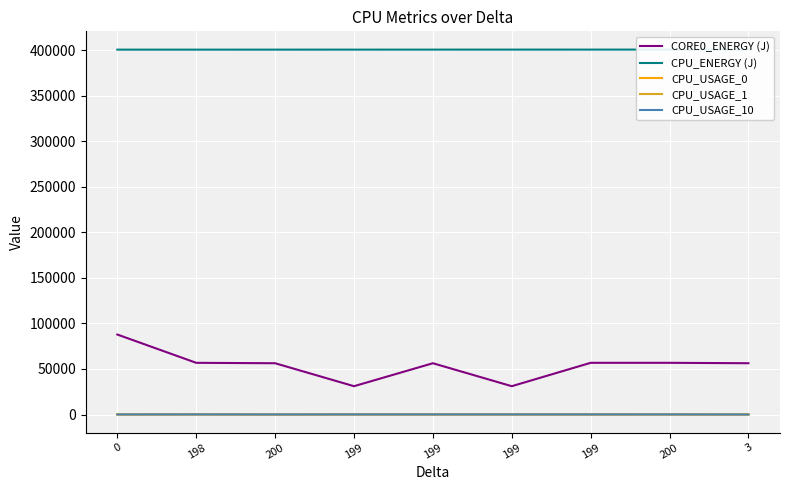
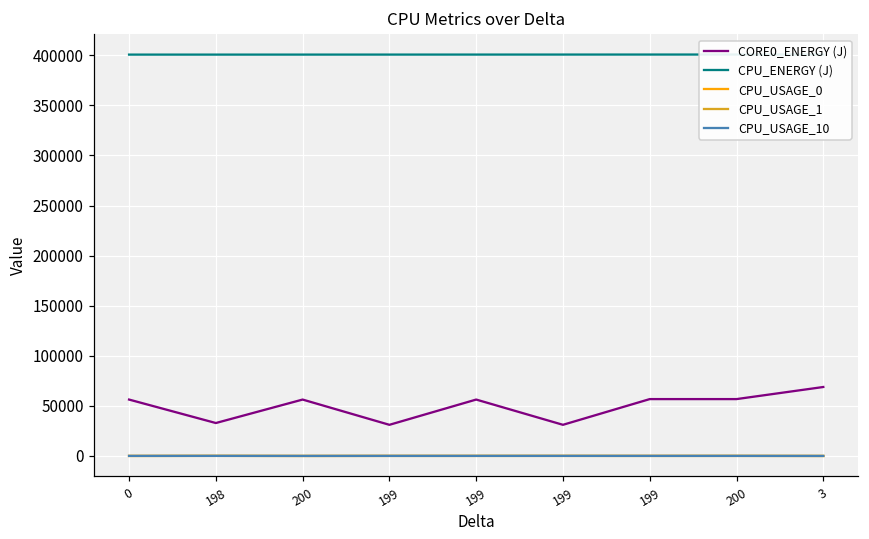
CORE0_ENERGY (J), 0: 90000 -> 60000
CORE0_ENERGY (J), 198: 60000 -> 30000
CORE0_ENERGY (J), 3: 60000 -> 70000
